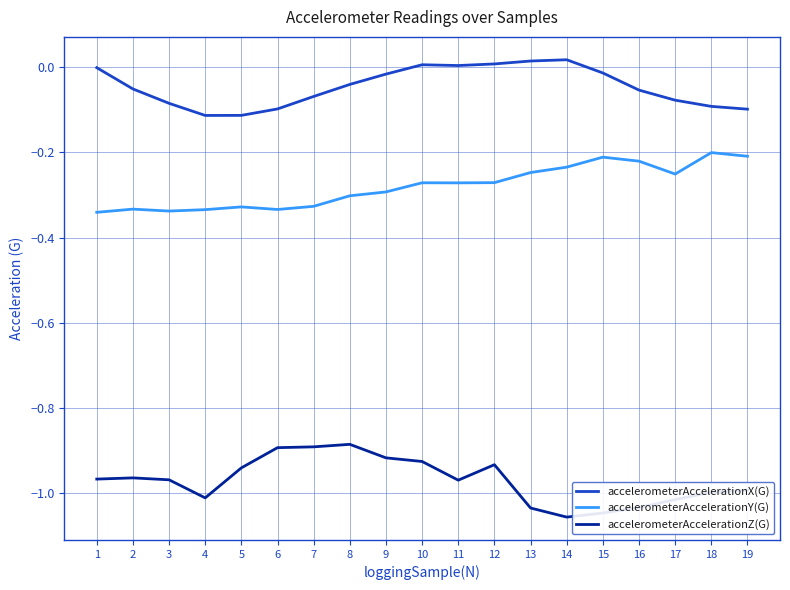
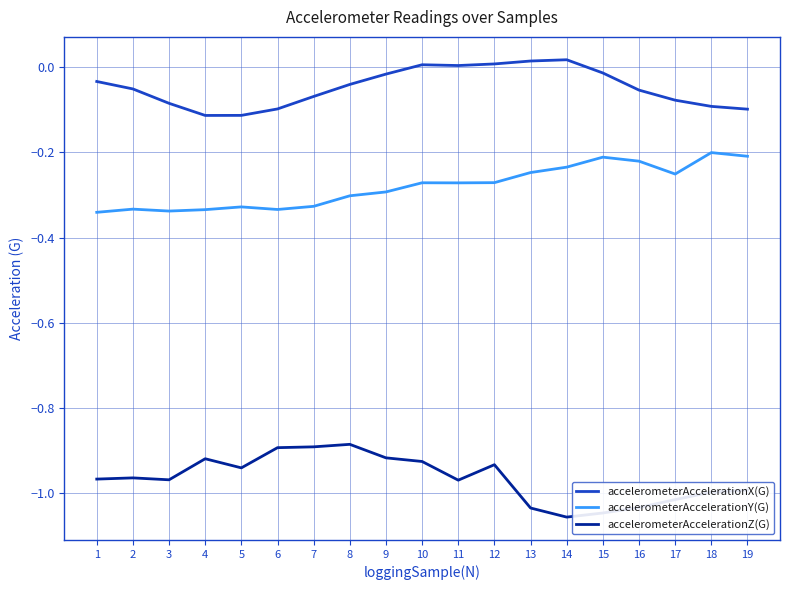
accelerometerAccelerationX(G), 1: 0.00 -> -0.03
accelerometerAccelerationZ(G), 4: -1.01 -> -0.92
